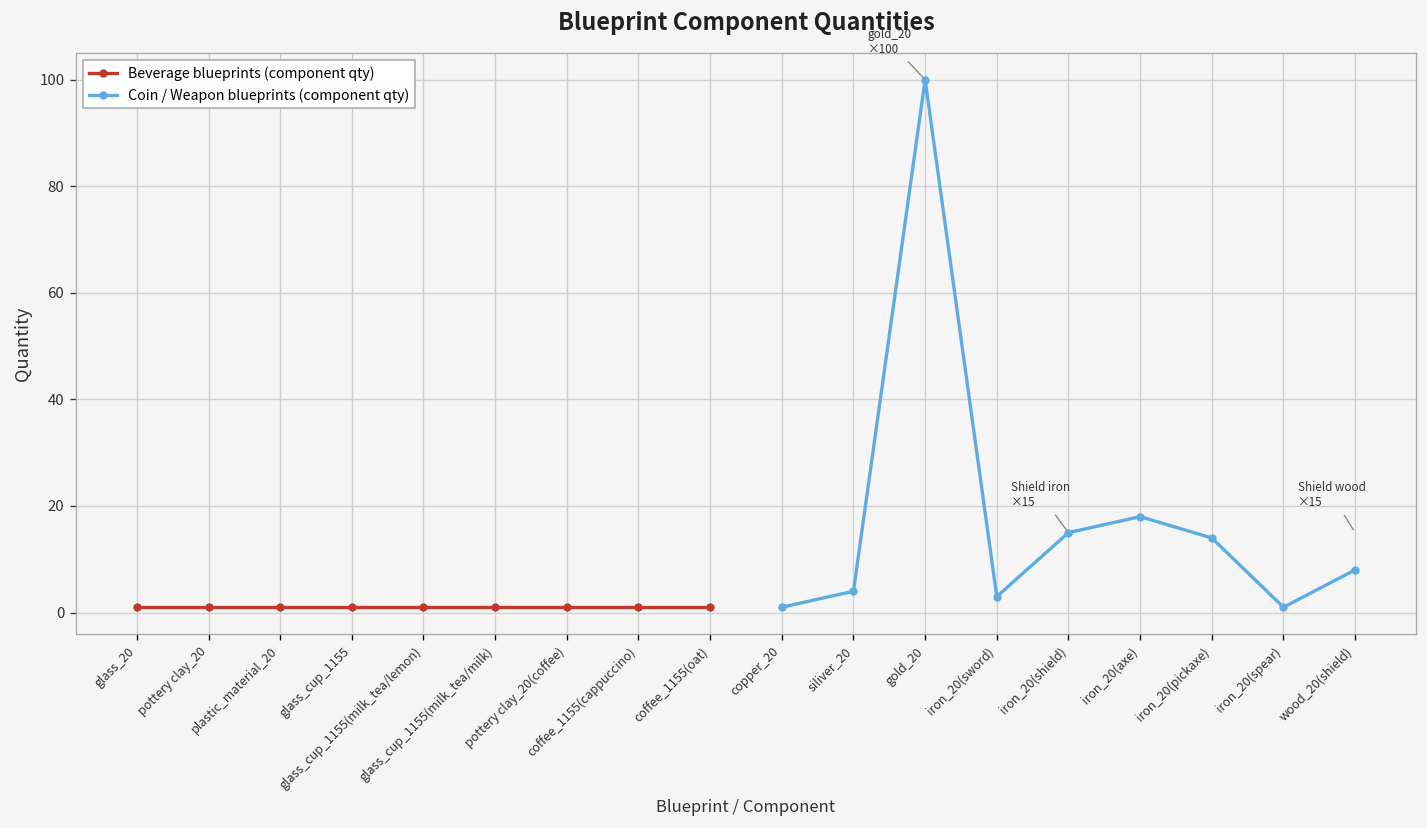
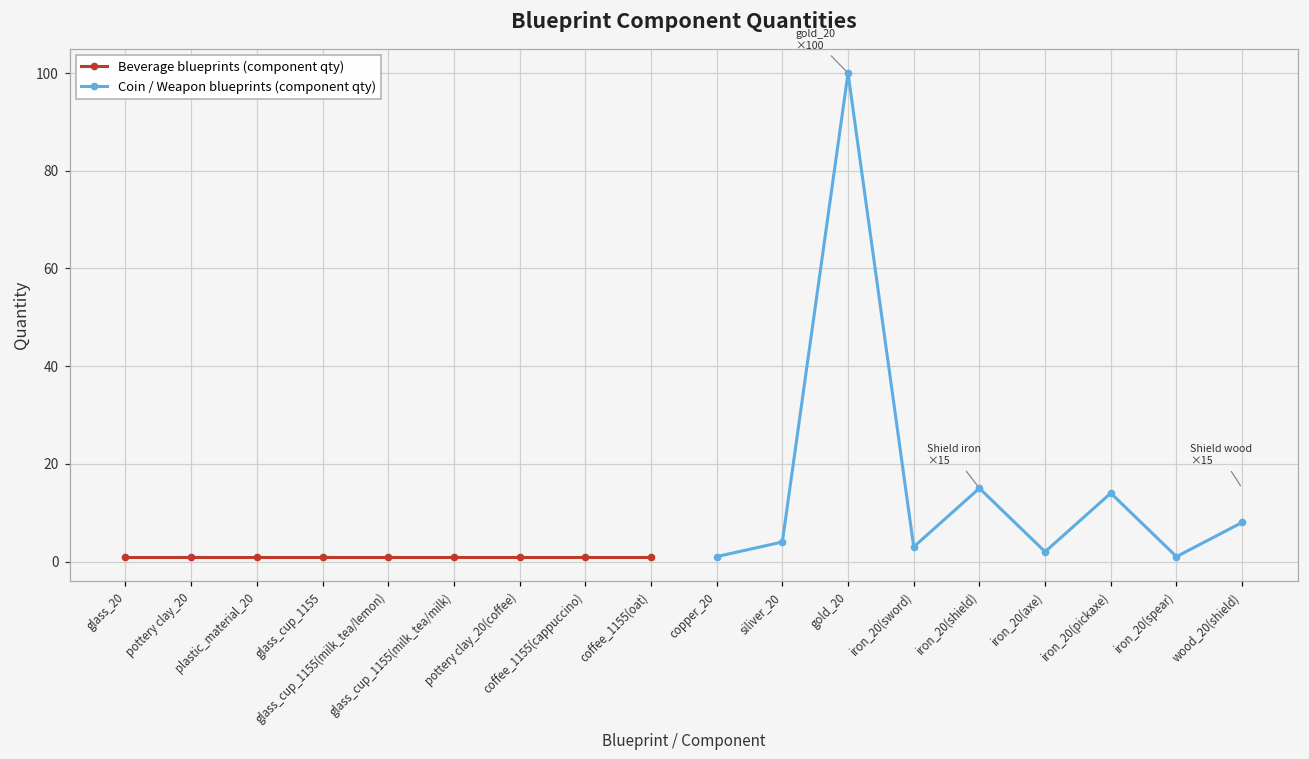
Coin / Weapon blueprints (component qty), iron_20(axe): 18 -> 2
